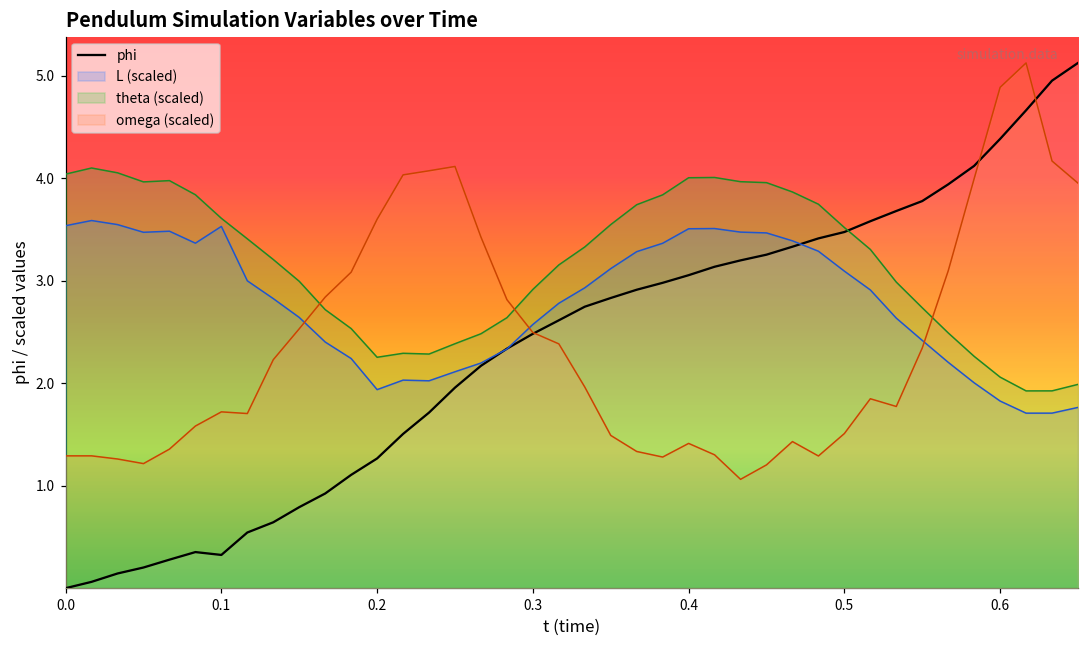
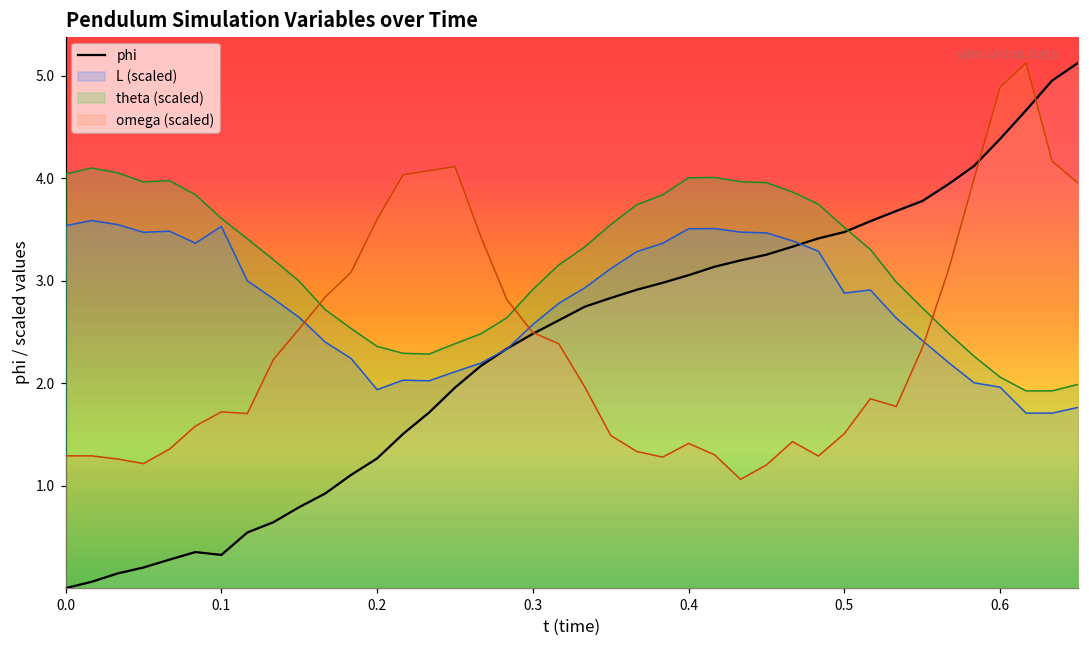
theta (scaled), 0.2: 2.3 -> 2.4
L (scaled), 0.5: 3.1 -> 2.9
L (scaled), 0.6: 1.8 -> 2.0
